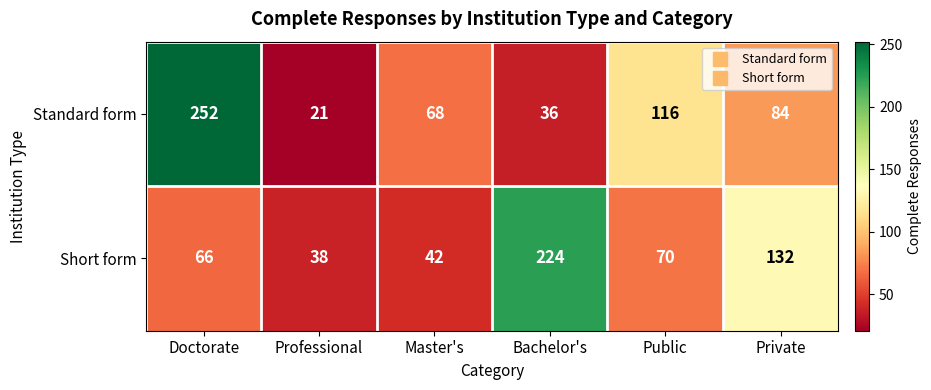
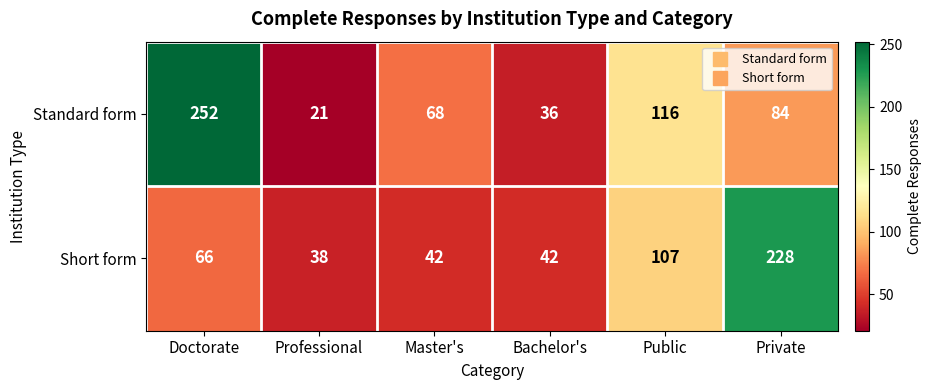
Short form, Bachelor's: 224 -> 42
Short form, Public: 70 -> 107
Short form, Private: 132 -> 228
